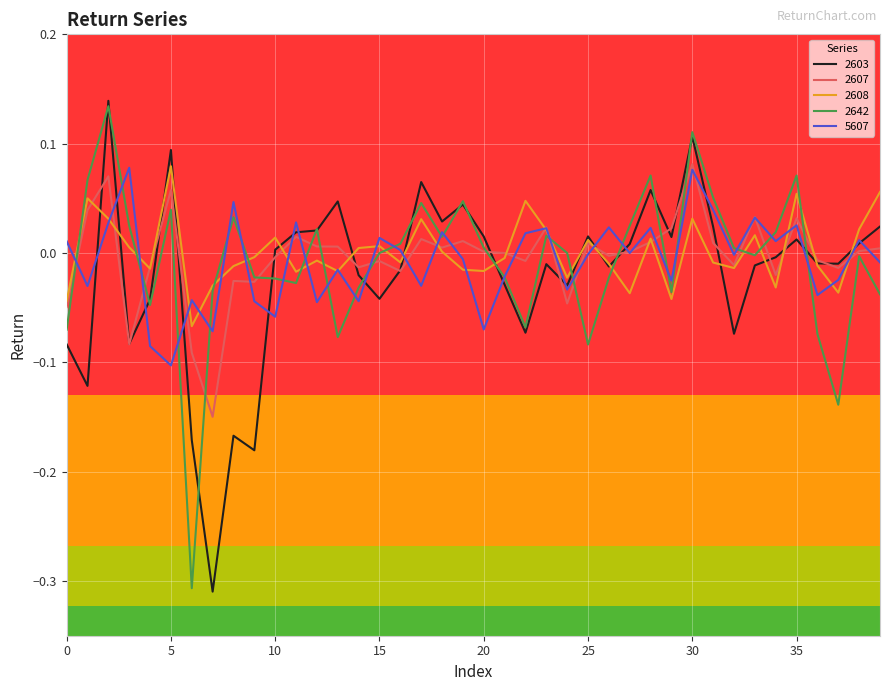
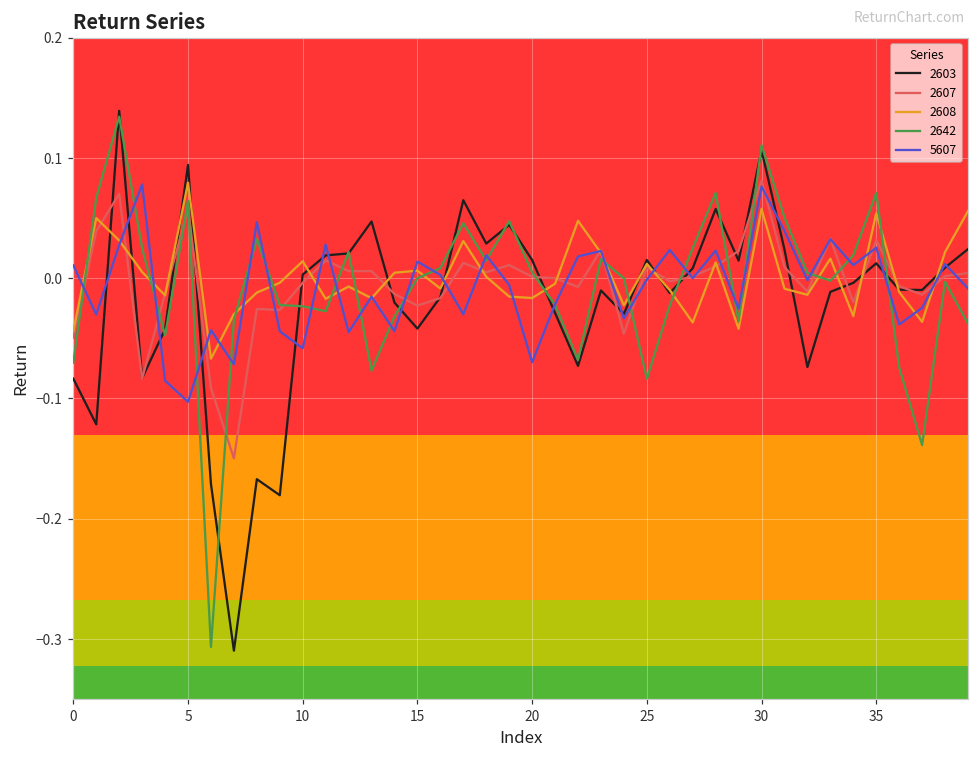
2642, 5: 0.040 -> 0.064
2607, 15: -0.007 -> -0.023
2608, 30: 0.031 -> 0.058
